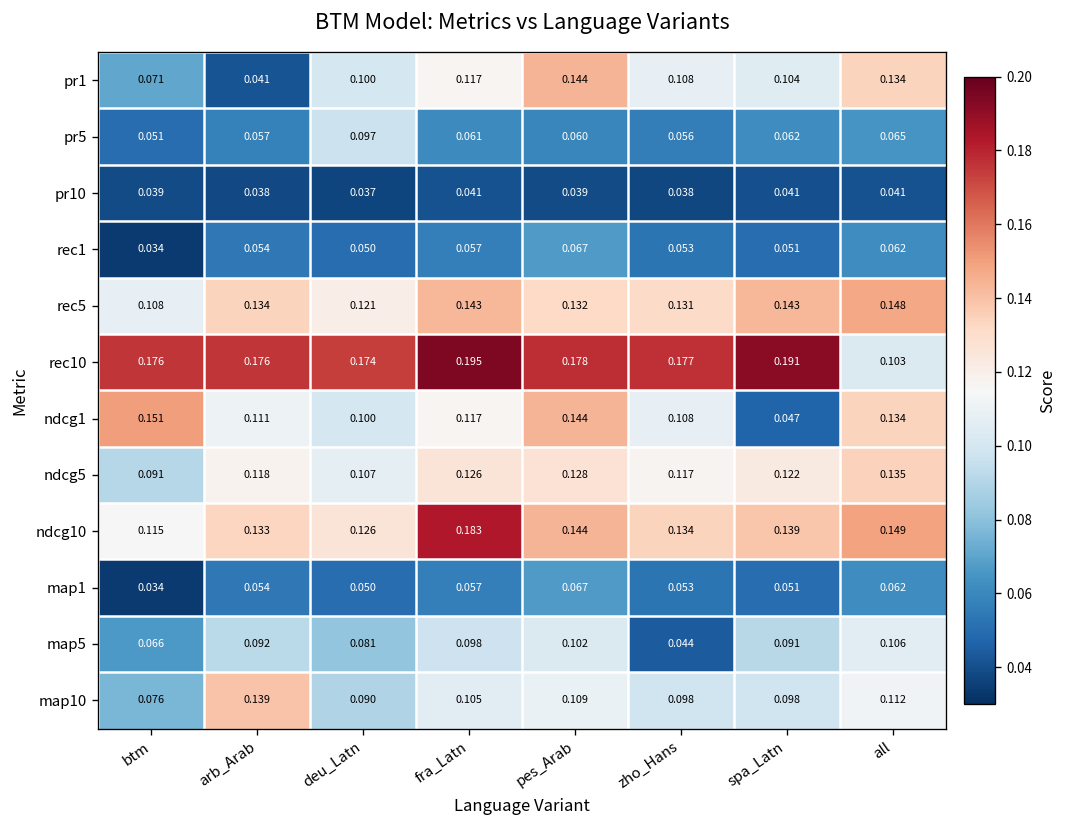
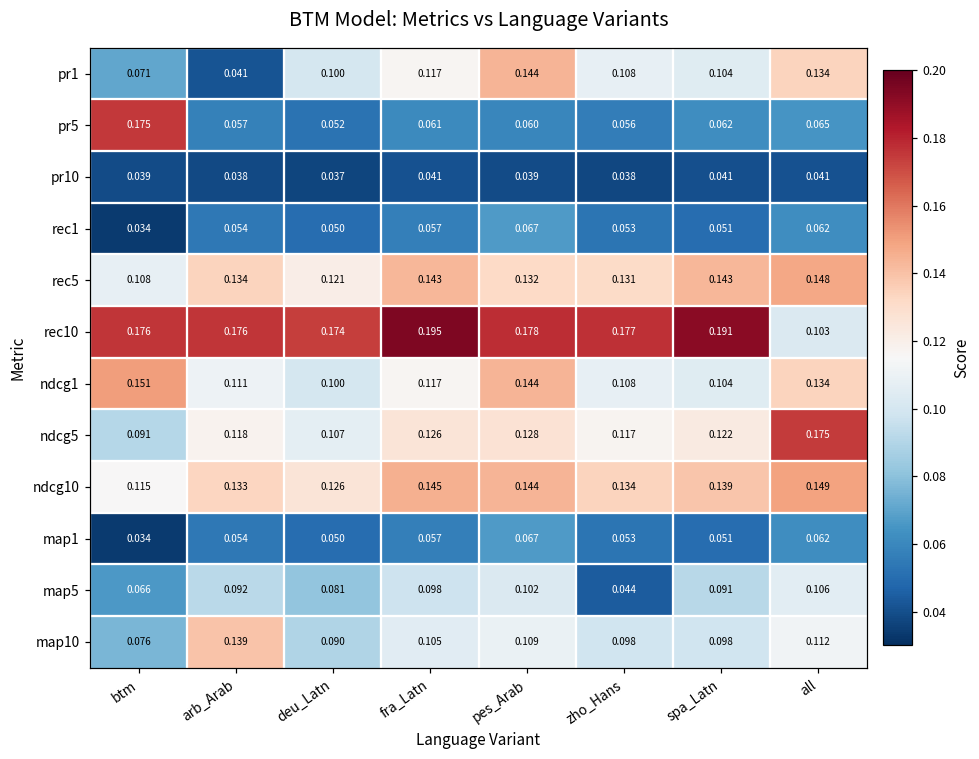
pr5, btm: 0.051 -> 0.175
pr5, deu_Latn: 0.097 -> 0.052
ndcg1, spa_Latn: 0.047 -> 0.104
ndcg5, all: 0.135 -> 0.175
ndcg10, fra_Latn: 0.183 -> 0.145
